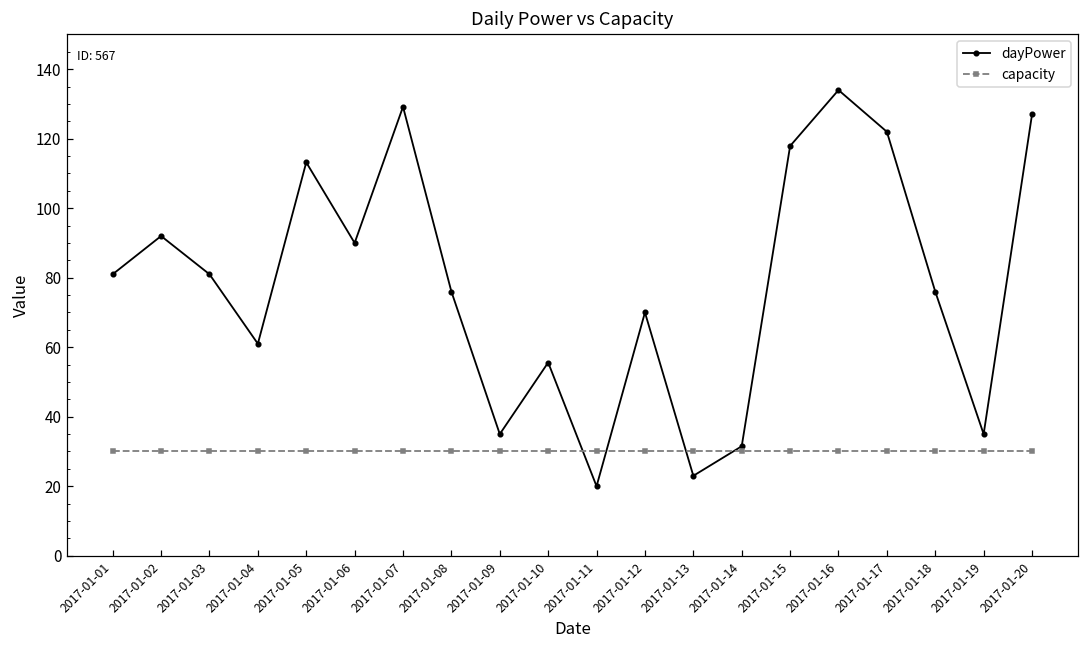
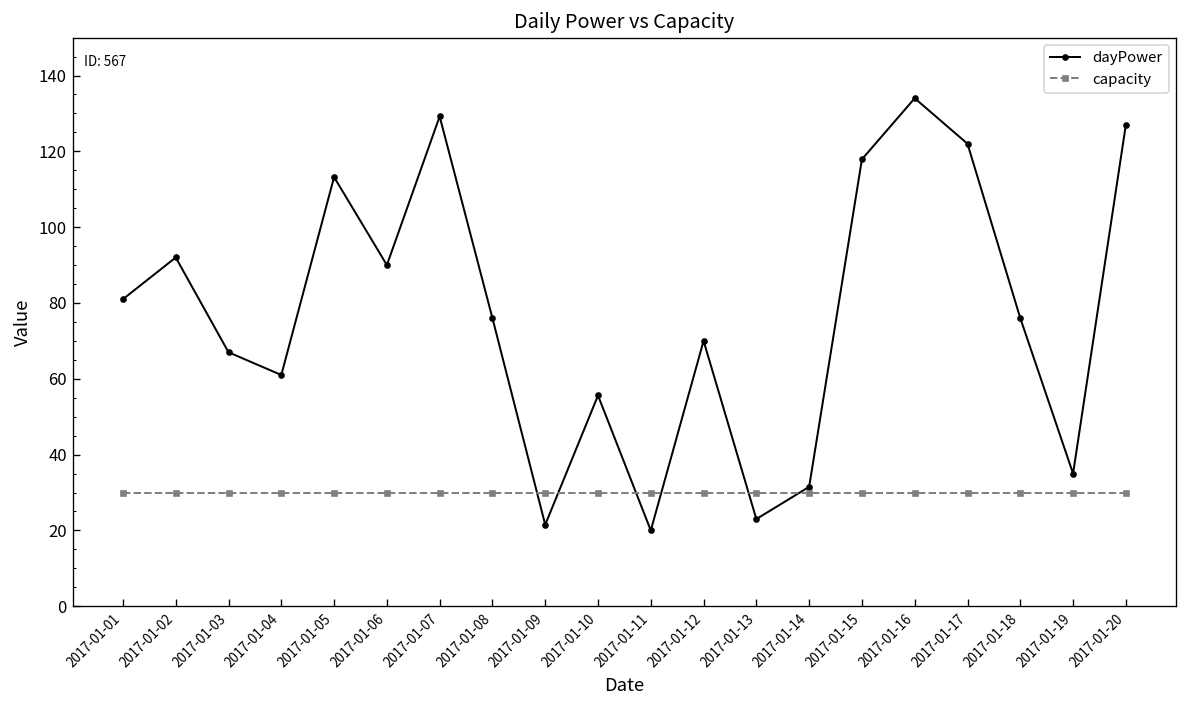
dayPower, 2017-01-03: 81 -> 67
dayPower, 2017-01-09: 35 -> 22
